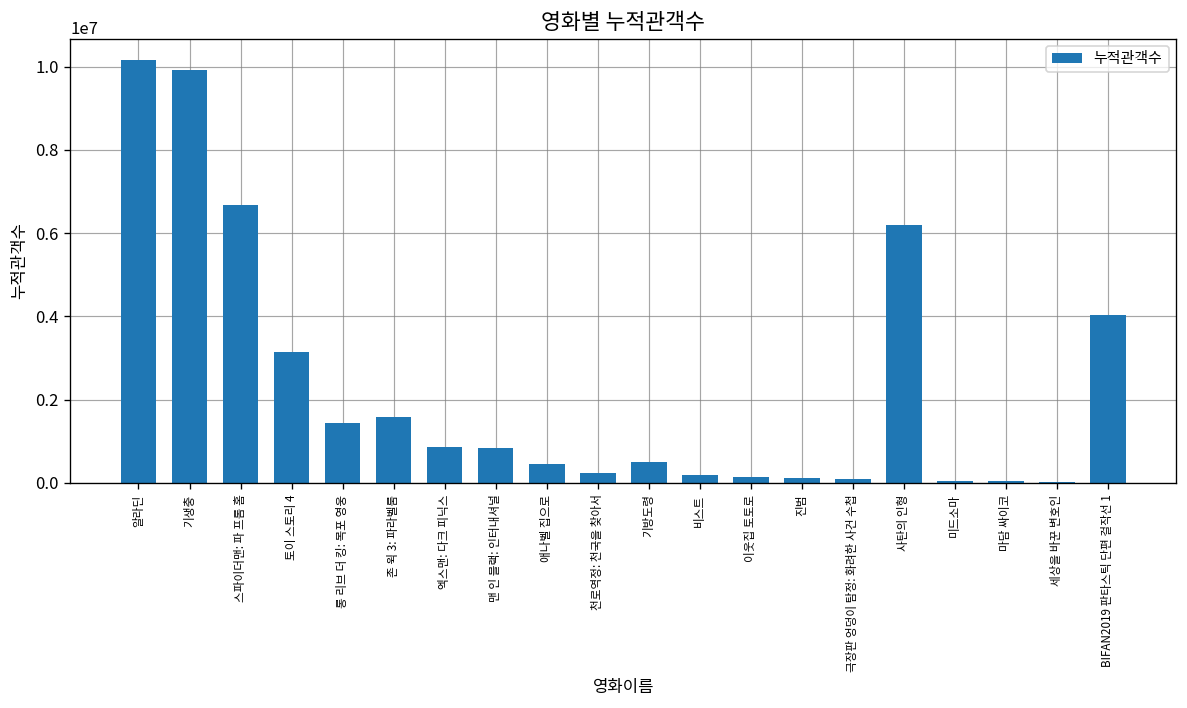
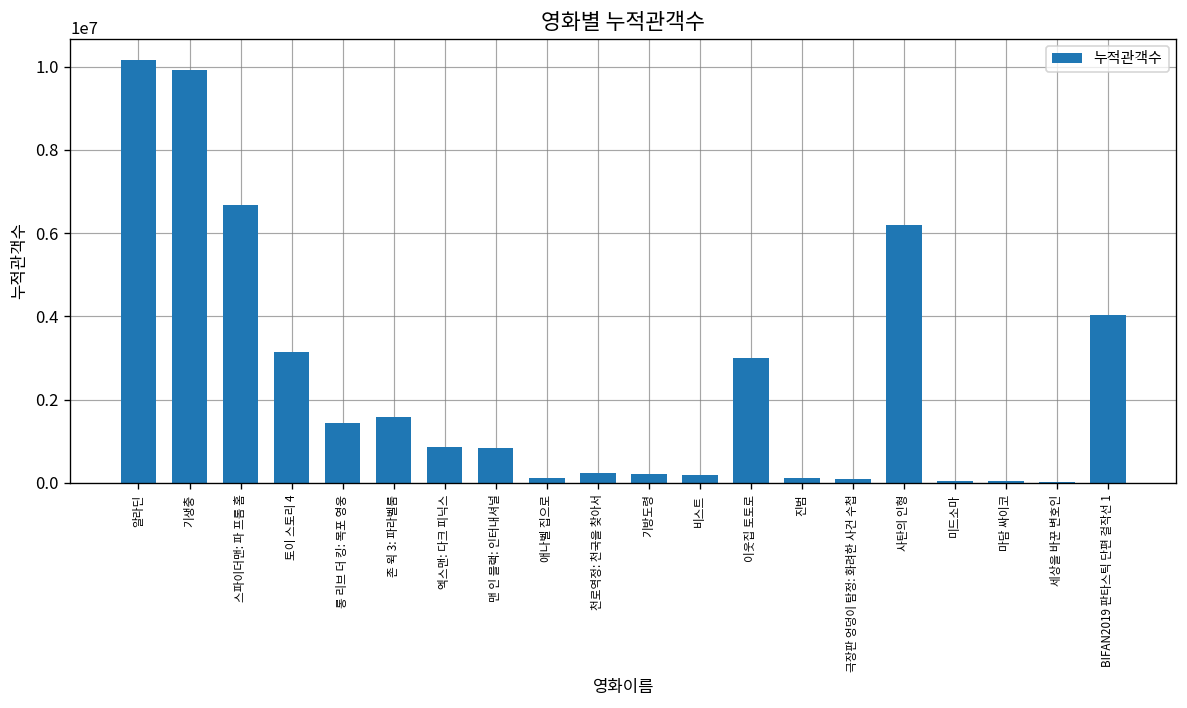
애나벨 집으로: 500000 -> 100000
기방도령: 500000 -> 200000
이웃집 토토로: 100000 -> 3000000
